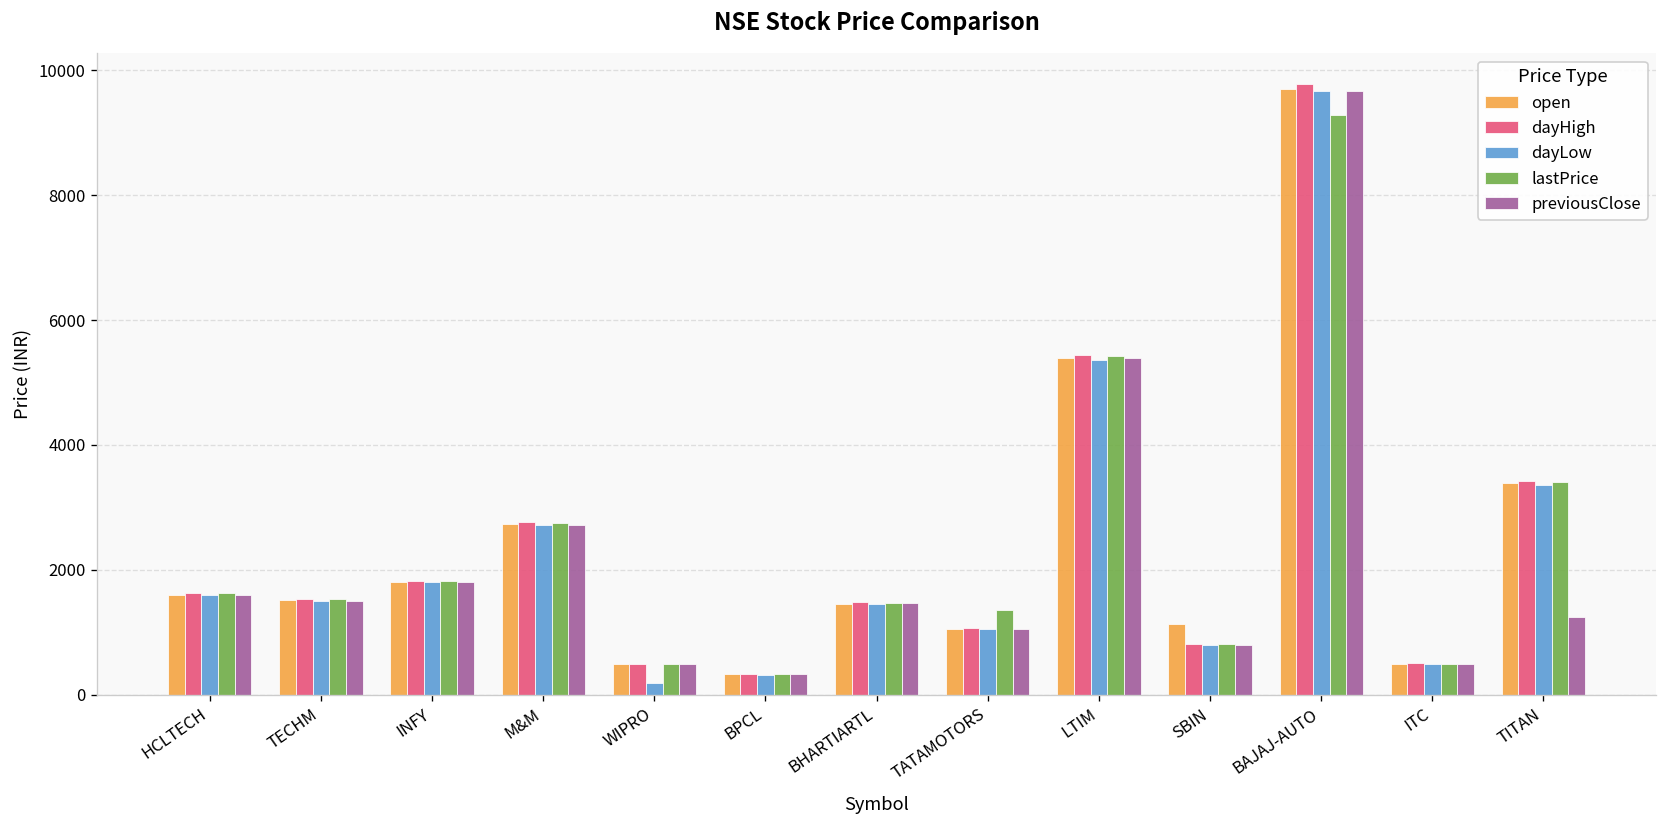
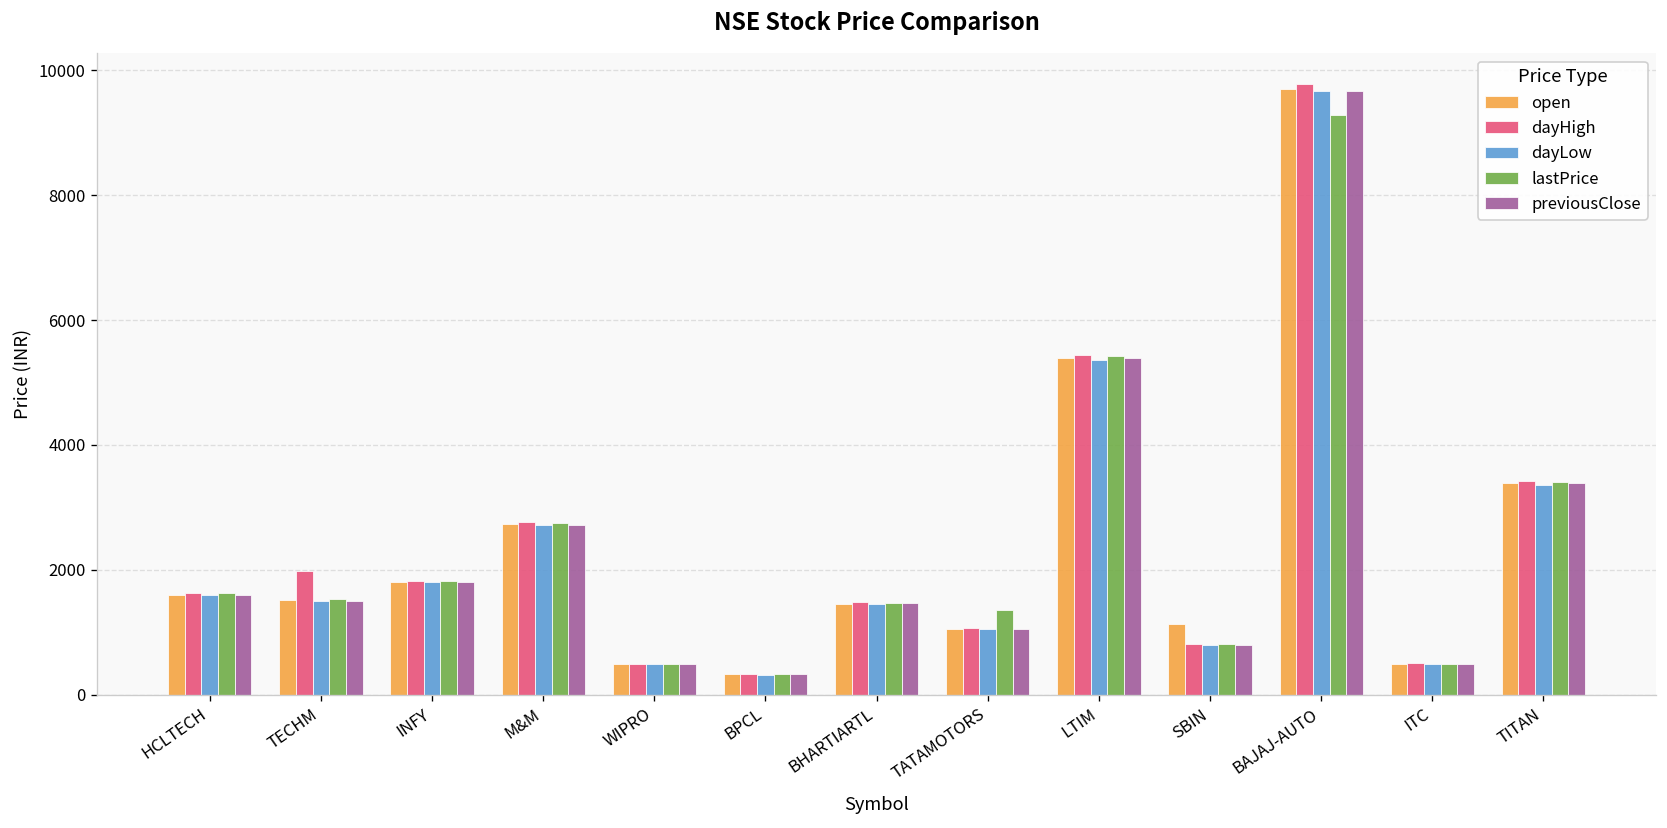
dayHigh, TECHM: 1500 -> 2000
dayLow, WIPRO: 200 -> 500
previousClose, TITAN: 1200 -> 3400
